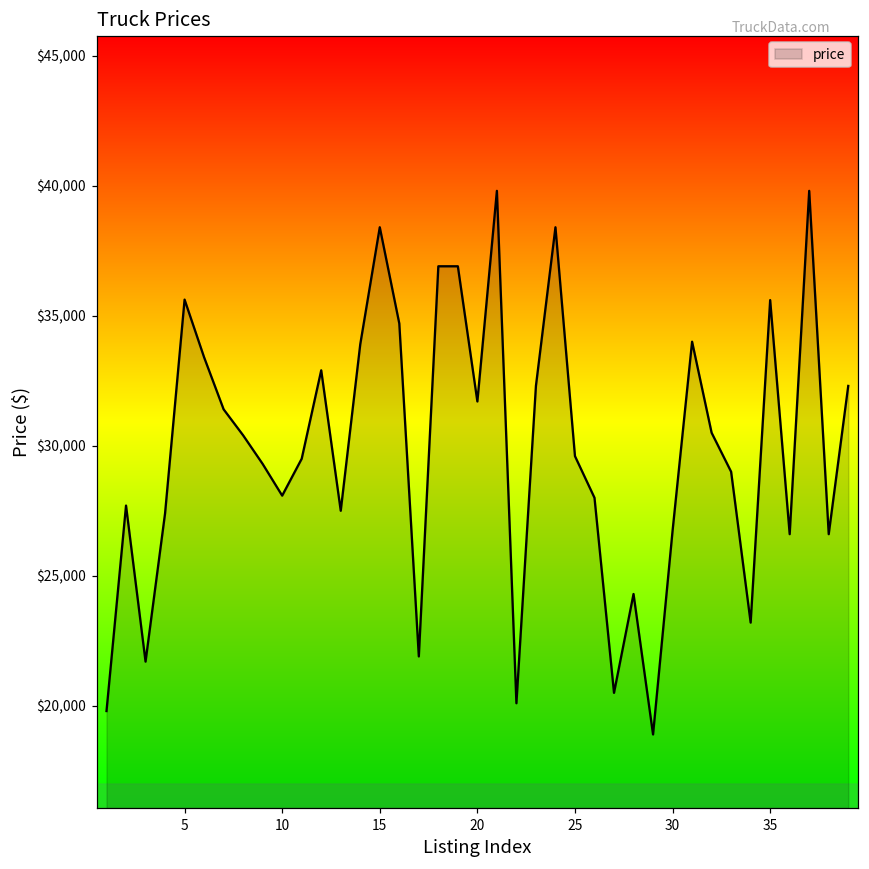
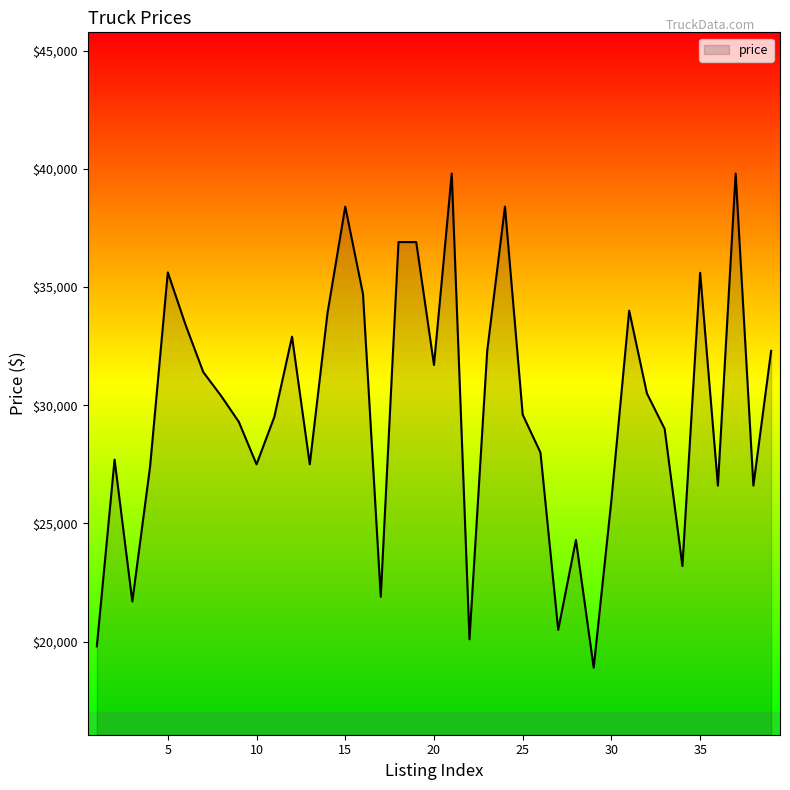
10: $28,100 -> $27,500
30: $26,700 -> $26,000
